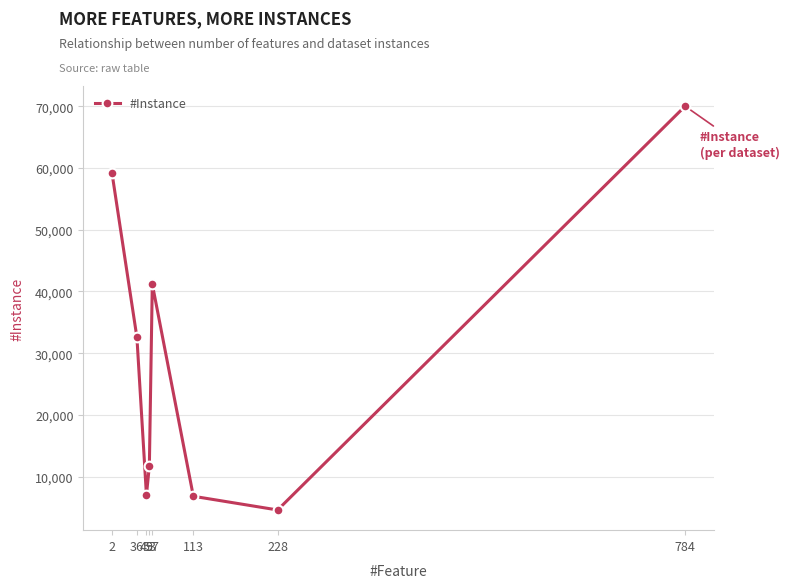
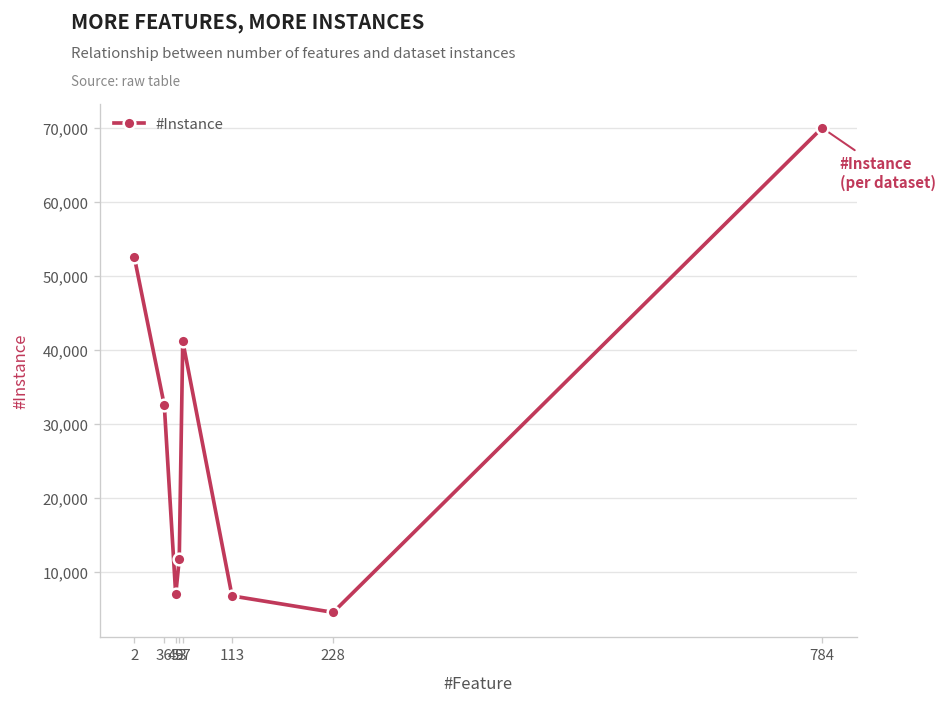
2: 59,000 -> 53,000
